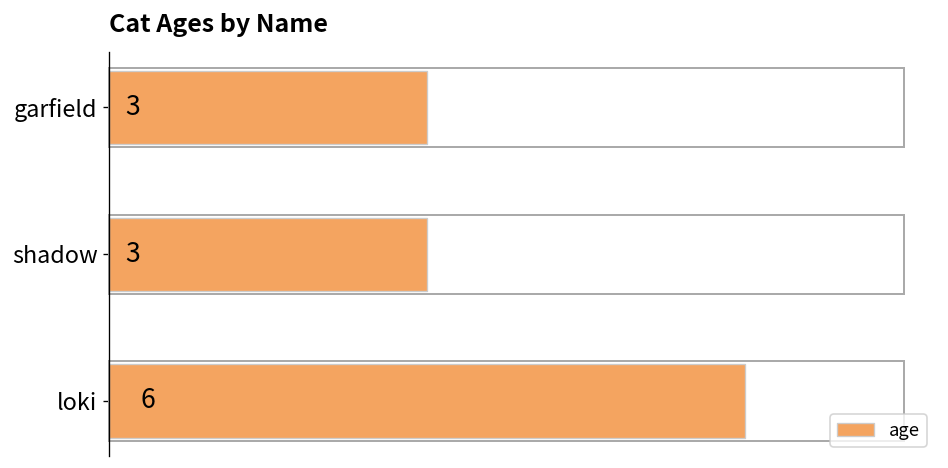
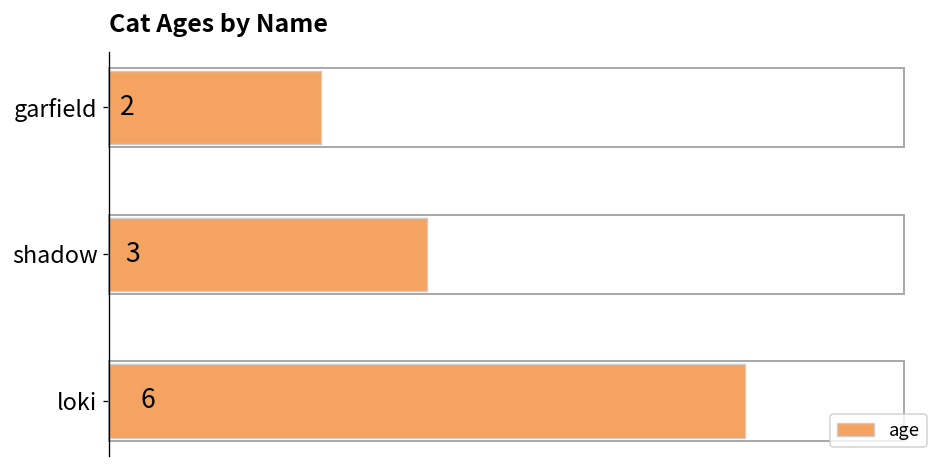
garfield: 3 -> 2
